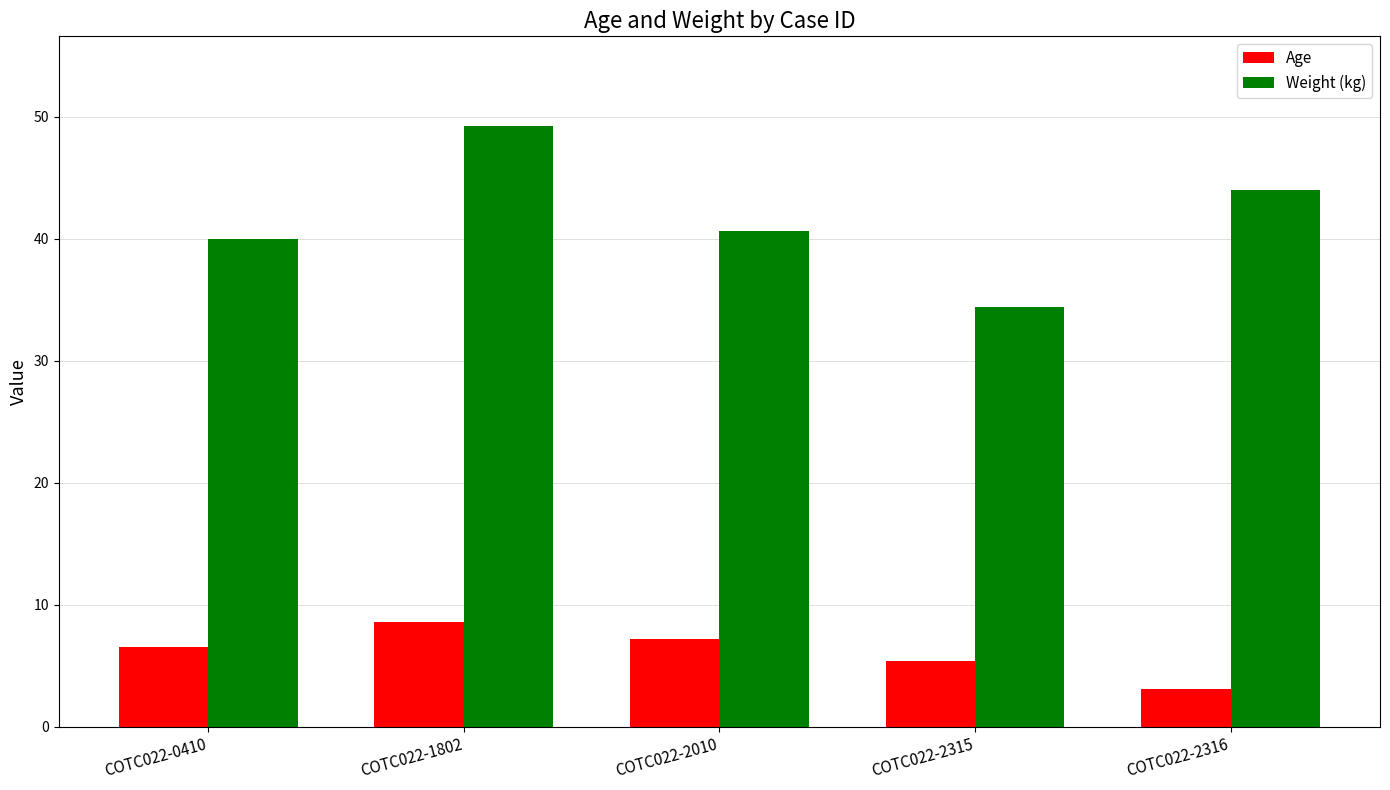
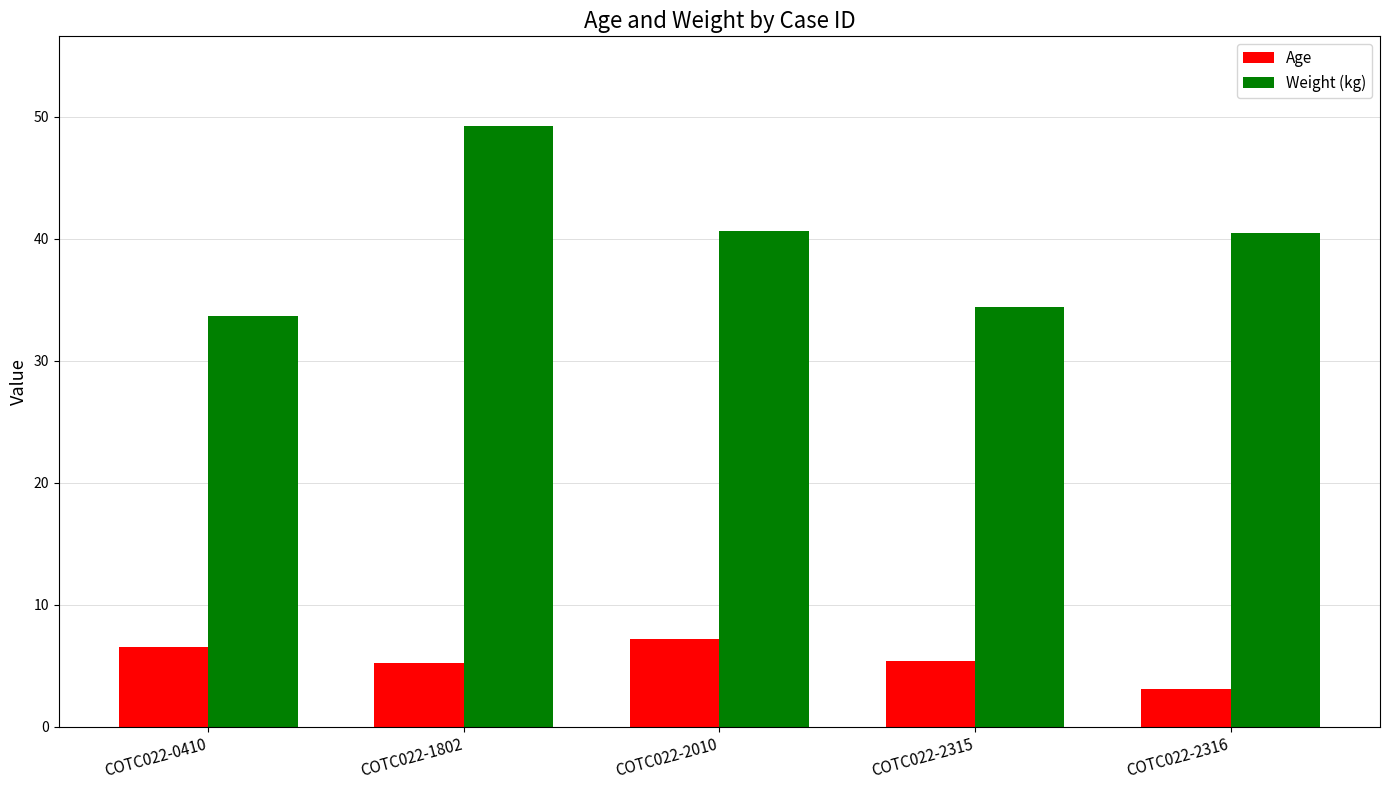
Weight (kg), COTC022-0410: 40.0 -> 33.7
Age, COTC022-1802: 8.6 -> 5.2
Weight (kg), COTC022-2316: 44.0 -> 40.5
